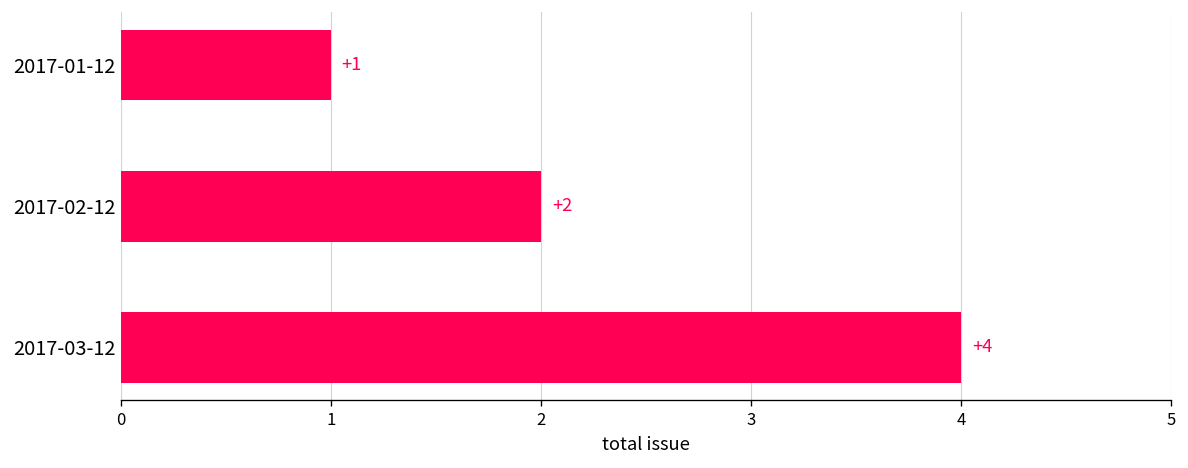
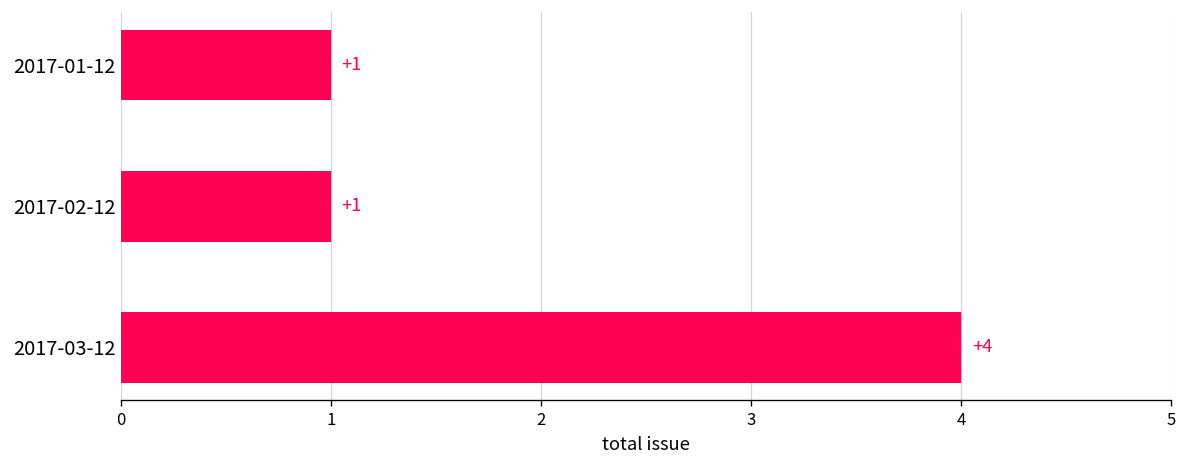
2017-02-12: +2 -> +1
